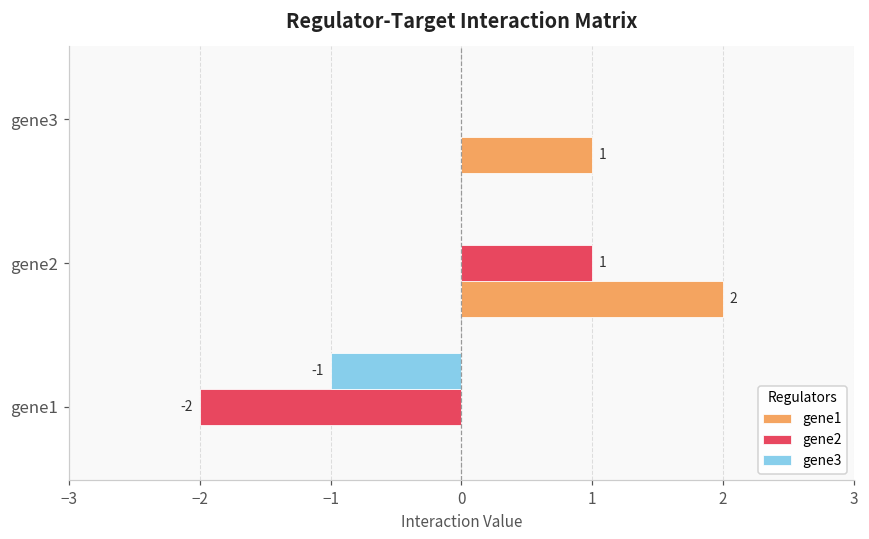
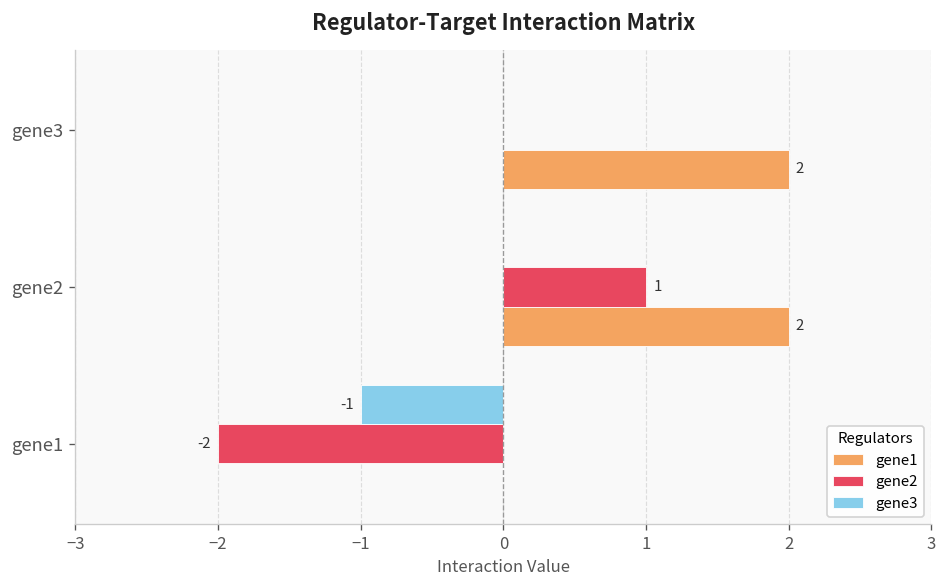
gene1, gene3: 1 -> 2
